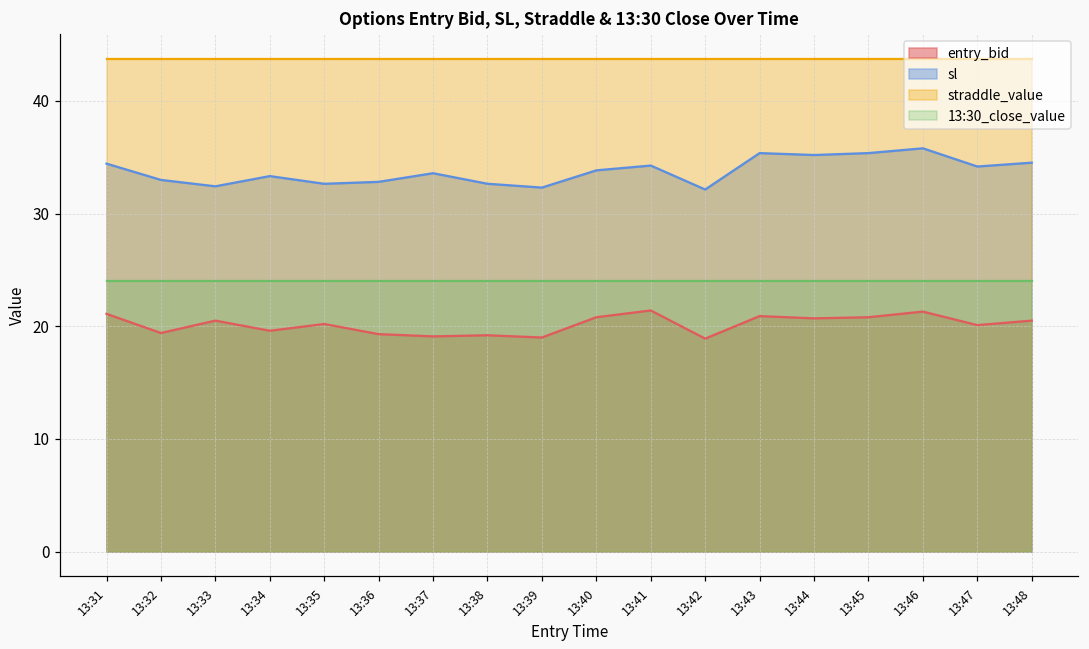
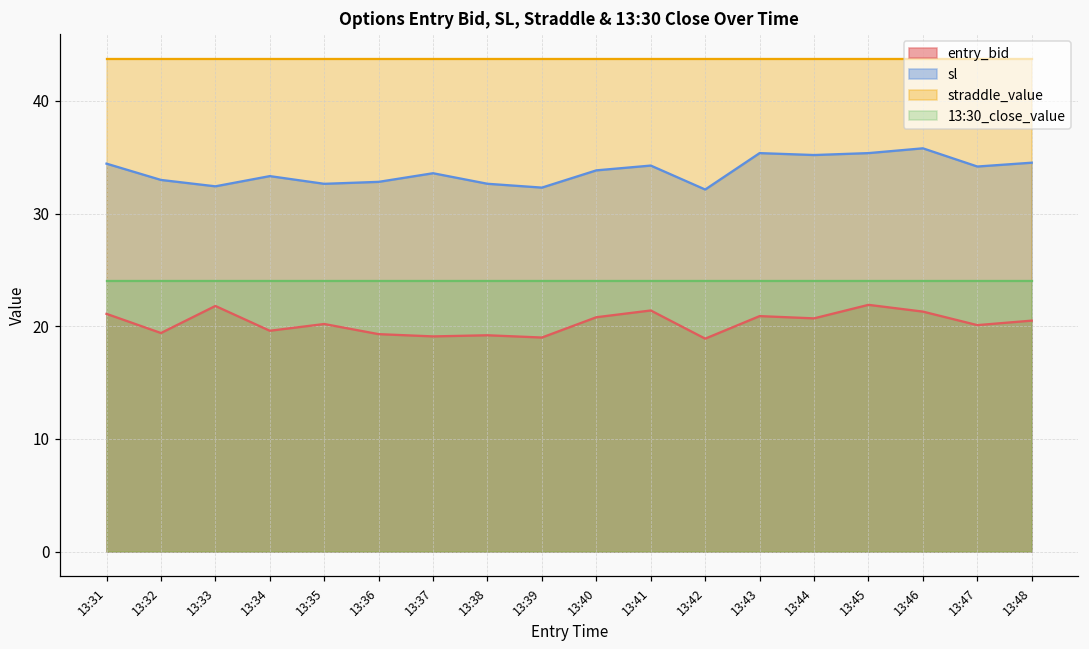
entry_bid, 13:33: 20.5 -> 21.8
entry_bid, 13:45: 20.8 -> 21.9
